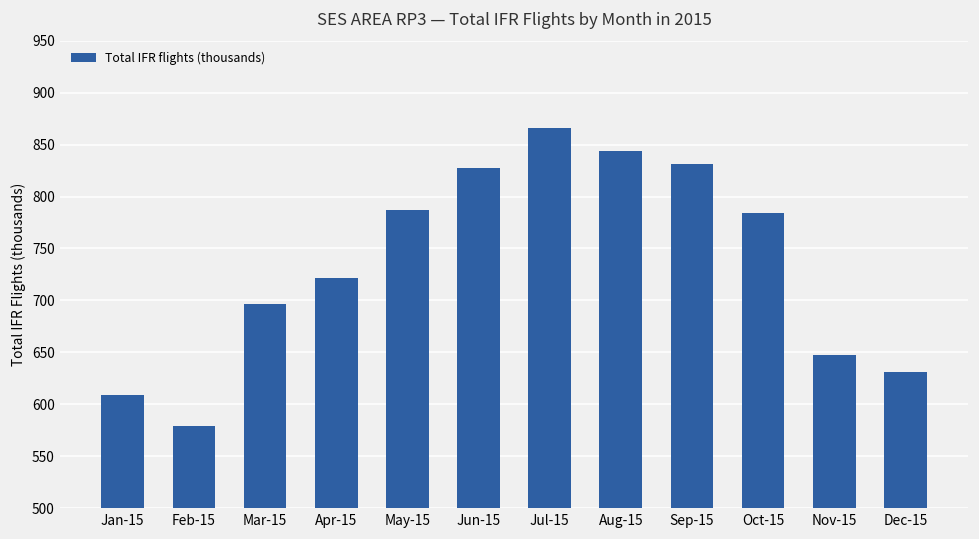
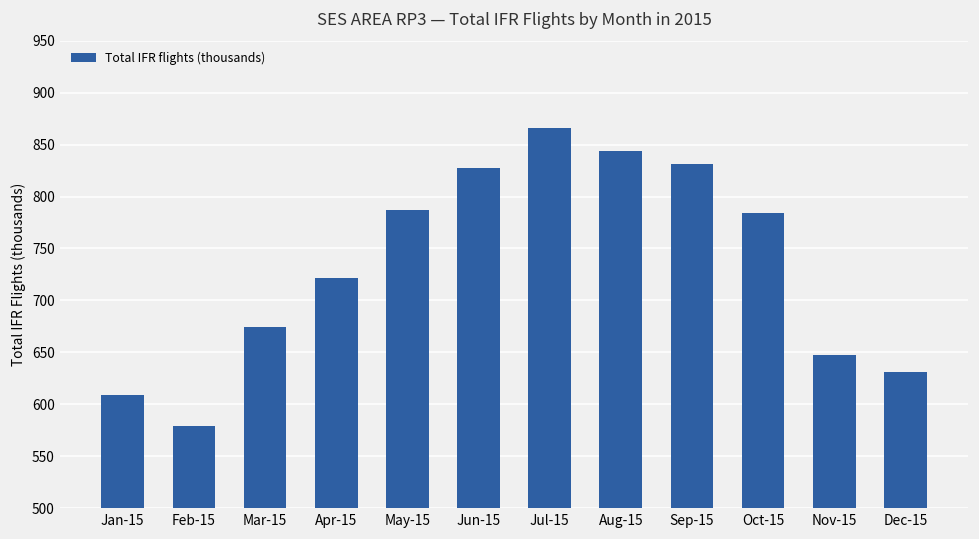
Mar-15: 700 -> 670
